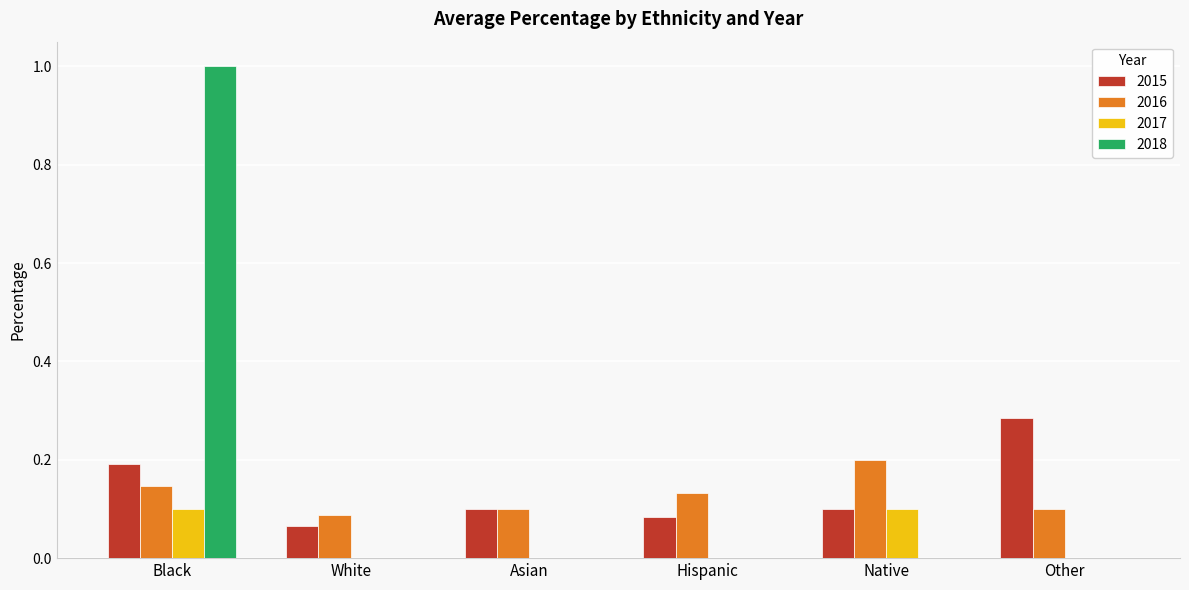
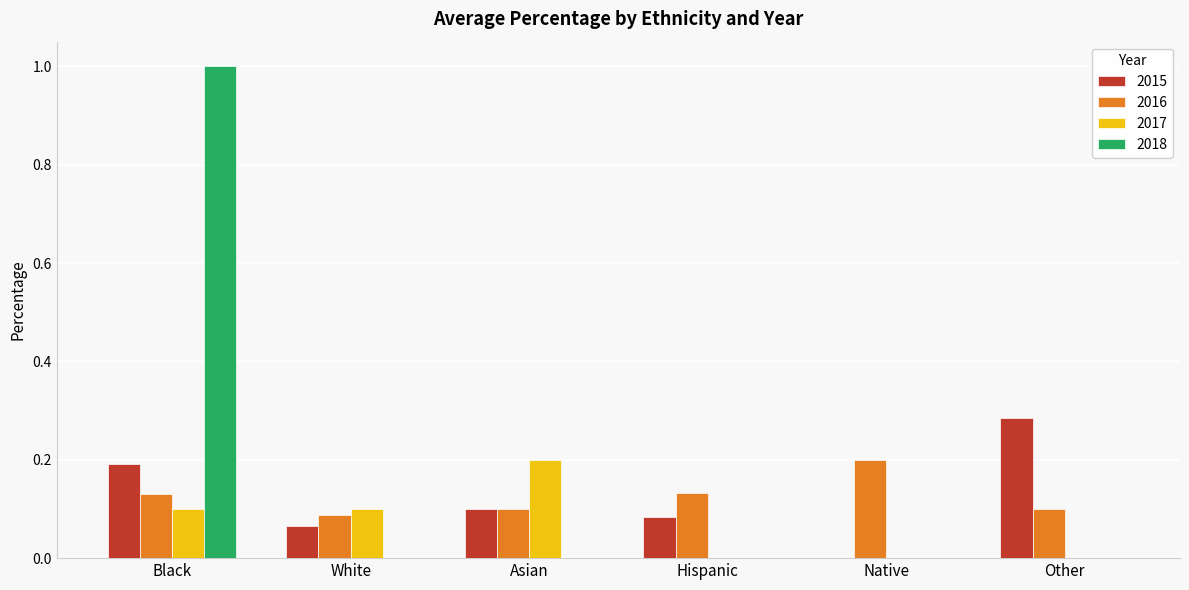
2016, Black: 0.15 -> 0.13
2017, White: 0.0 -> 0.1
2017, Asian: 0.0 -> 0.2
2015, Native: 0.1 -> 0.0
2017, Native: 0.1 -> 0.0
